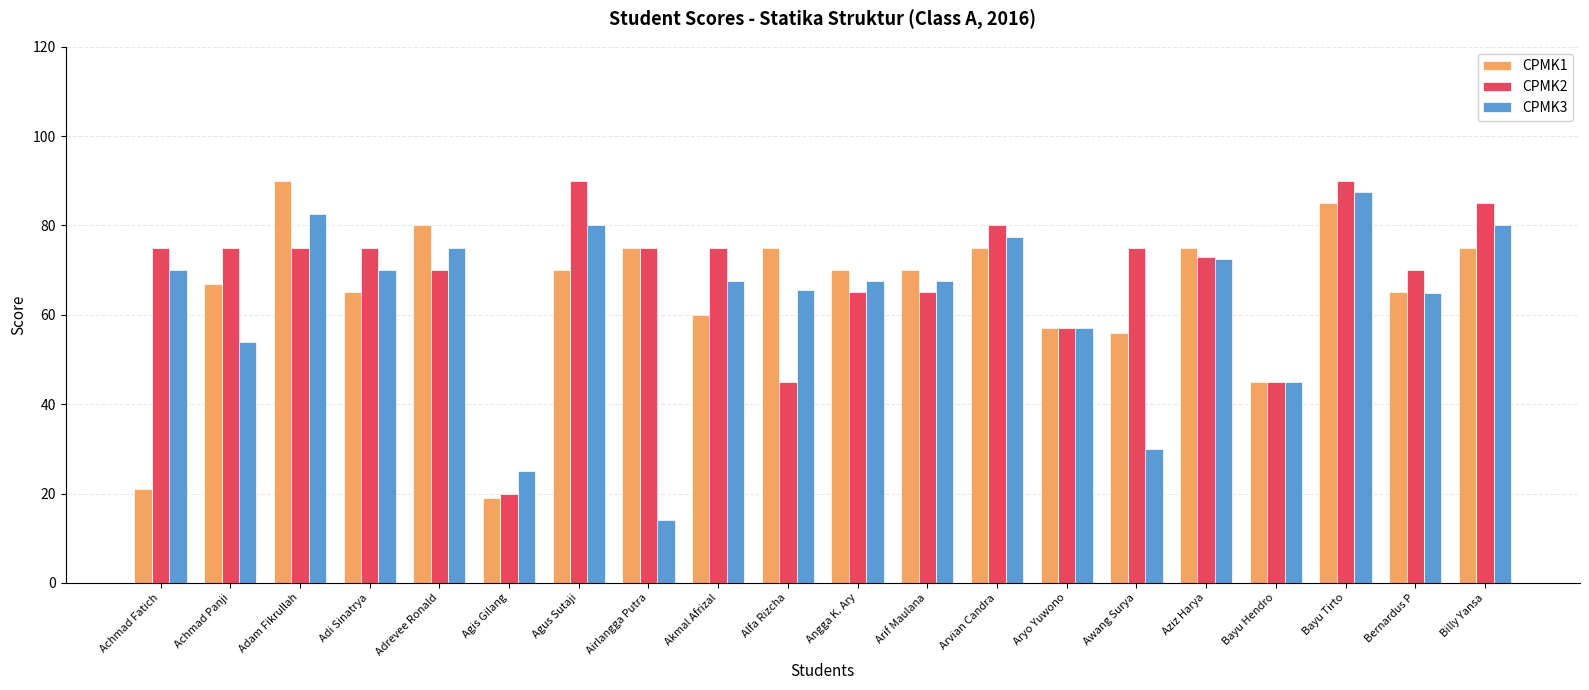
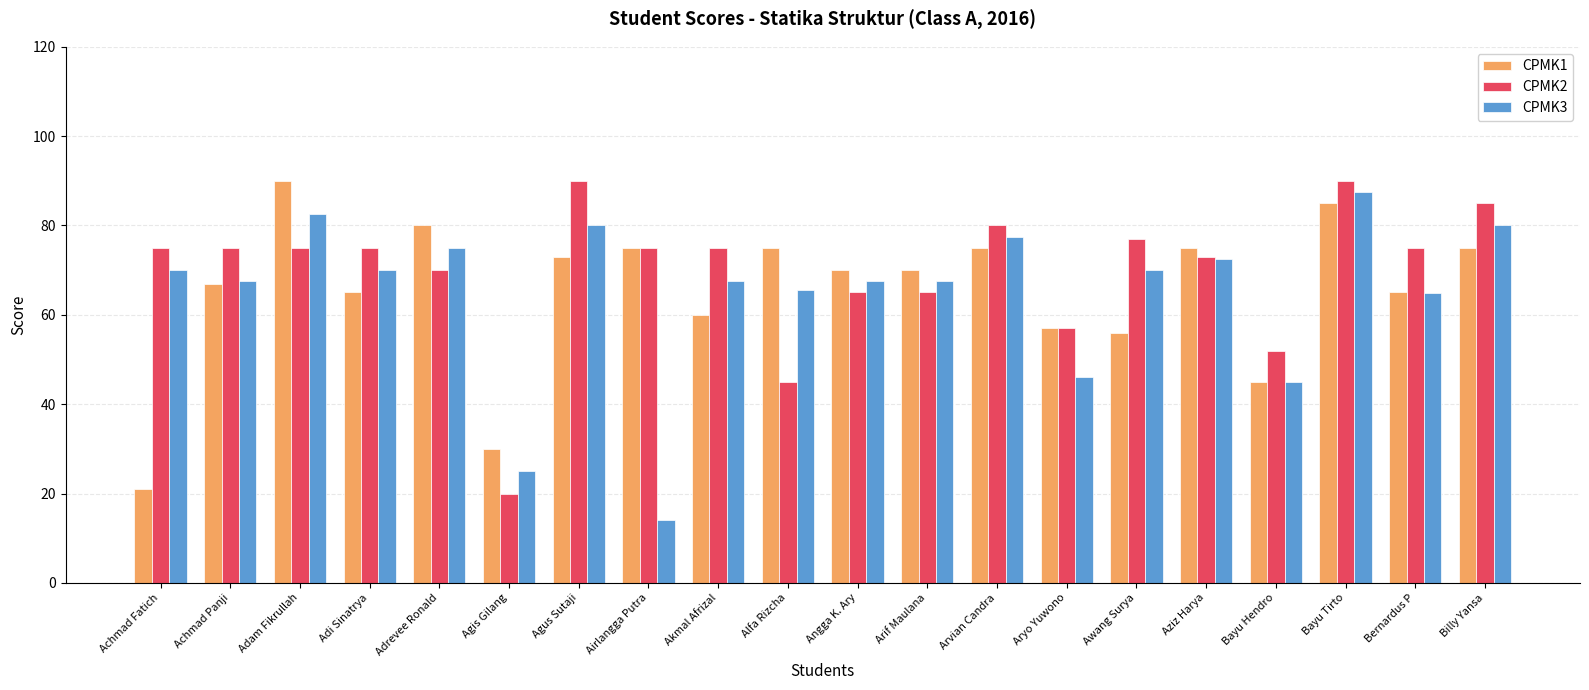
CPMK3, Achmad Panji: 54 -> 68
CPMK1, Agis Gilang: 19 -> 30
CPMK1, Agus Sutaji: 70 -> 73
CPMK3, Aryo Yuwono: 57 -> 46
CPMK2, Awang Surya: 75 -> 77
CPMK3, Awang Surya: 30 -> 70
CPMK2, Bayu Hendro: 45 -> 52
CPMK2, Bernardus P: 70 -> 75
